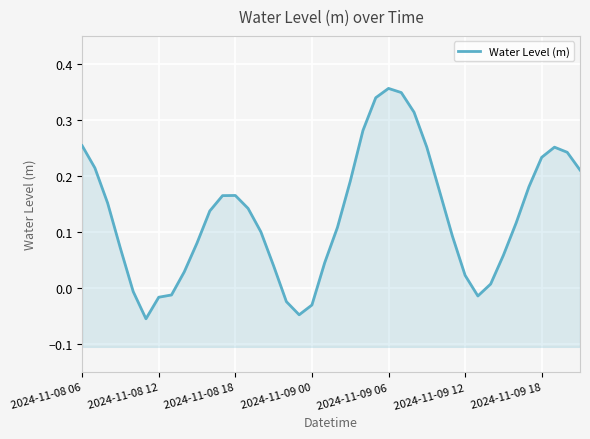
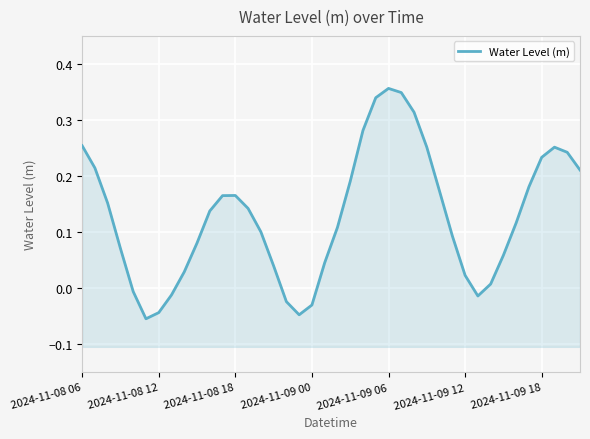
2024-11-08 12: -0.02 -> -0.04
